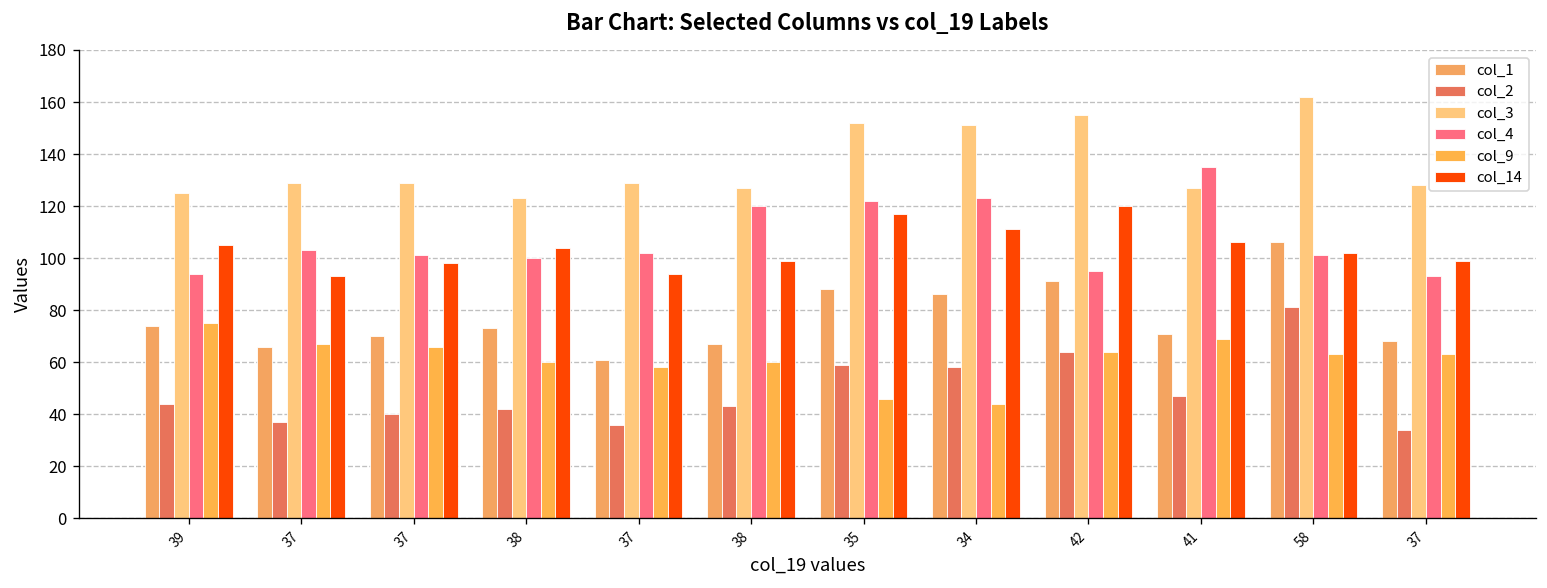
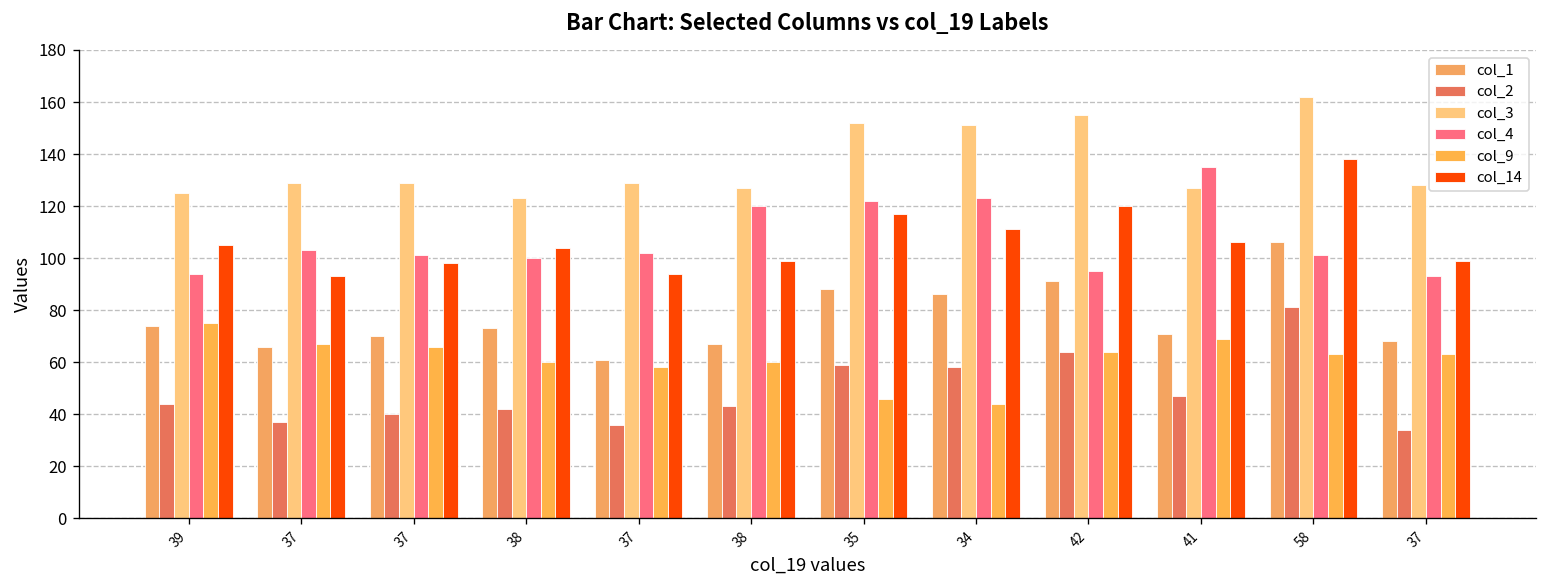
col_14, 58: 102 -> 138
